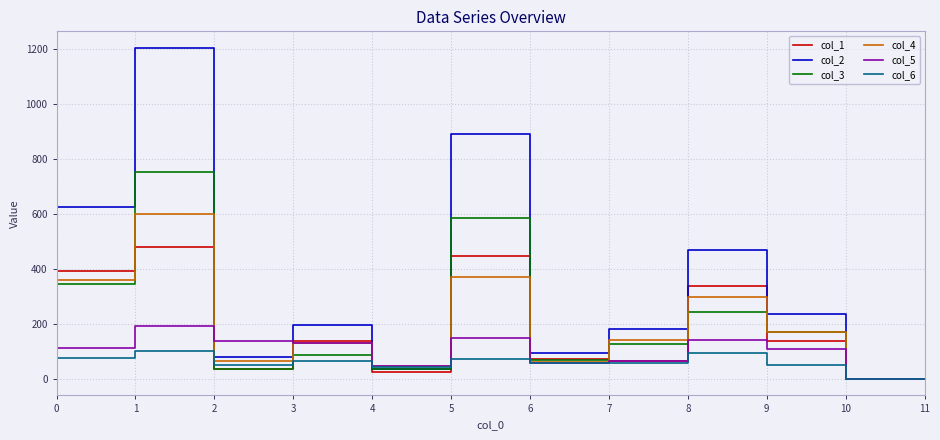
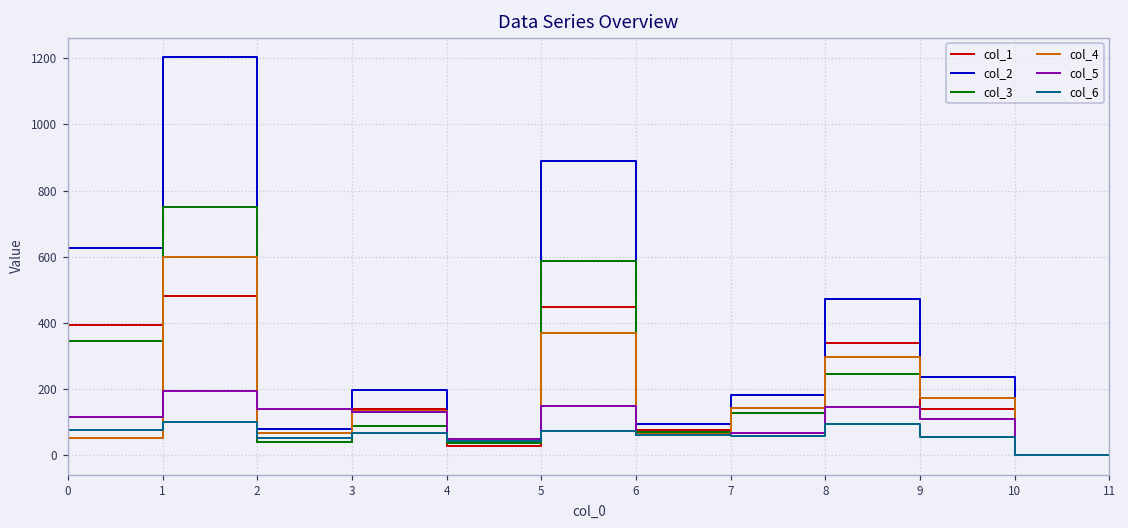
col_4, 0: 360 -> 50
